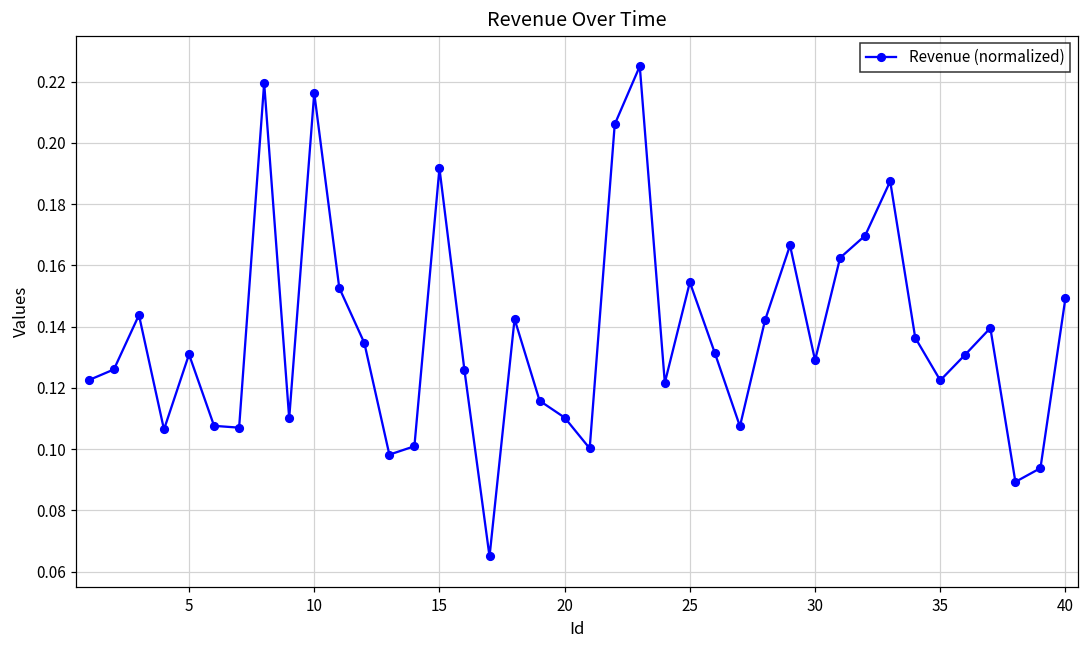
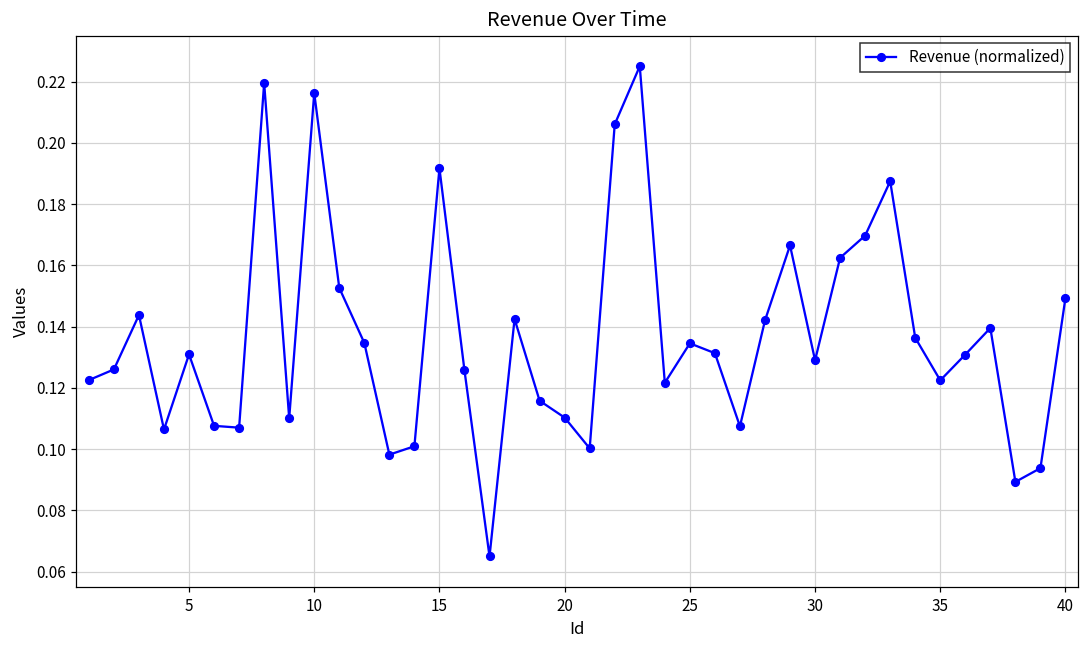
25: 0.154 -> 0.135
